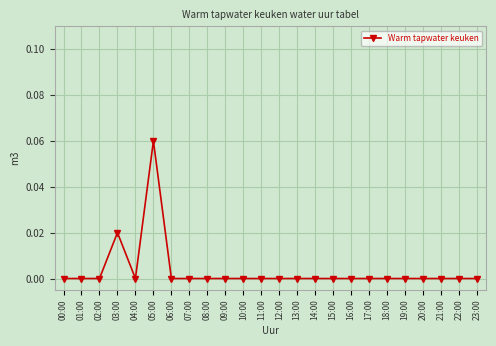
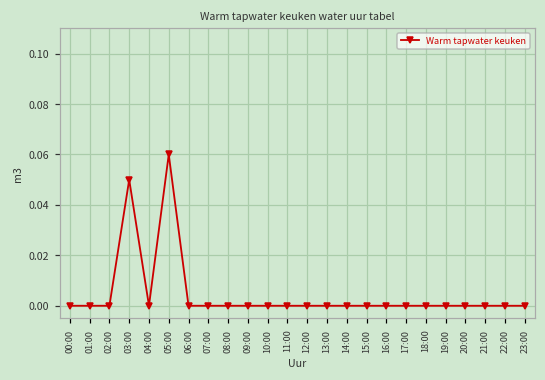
03:00: 0.02 -> 0.05
